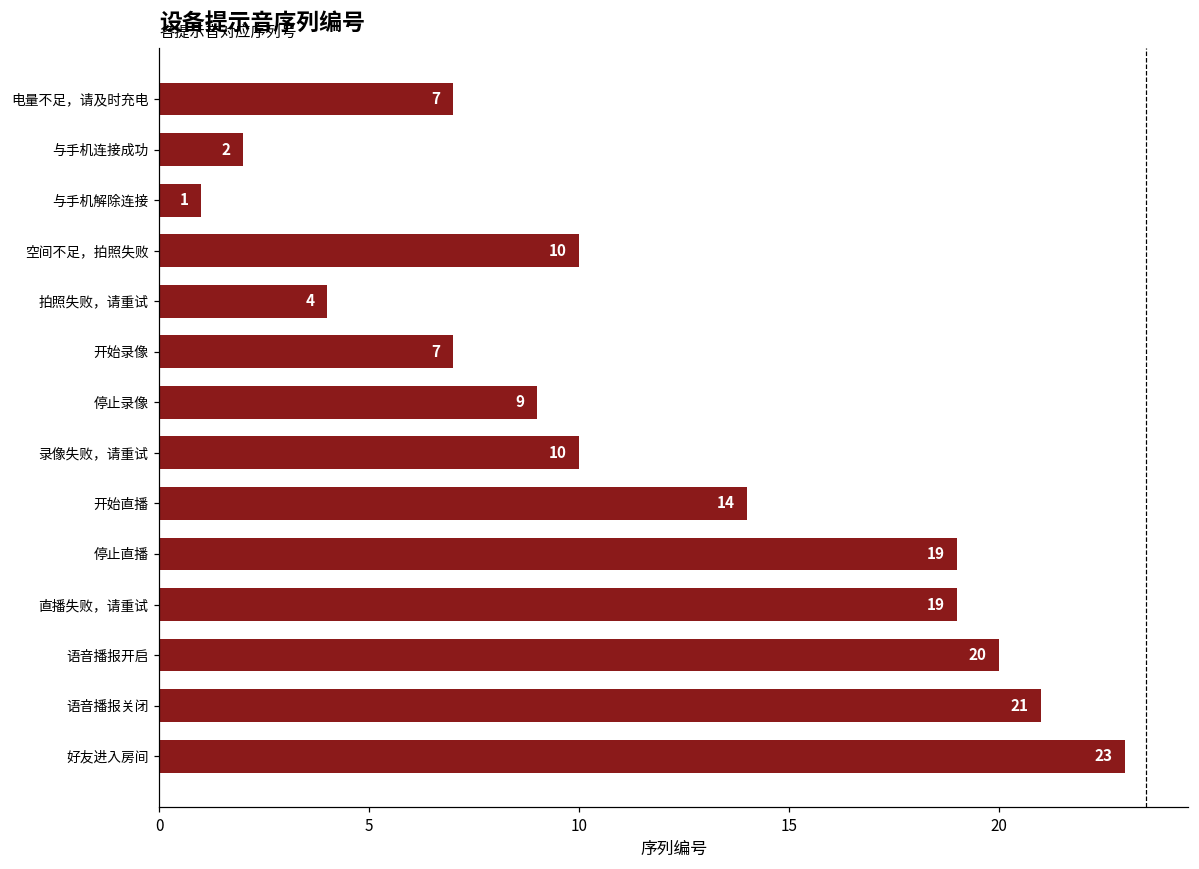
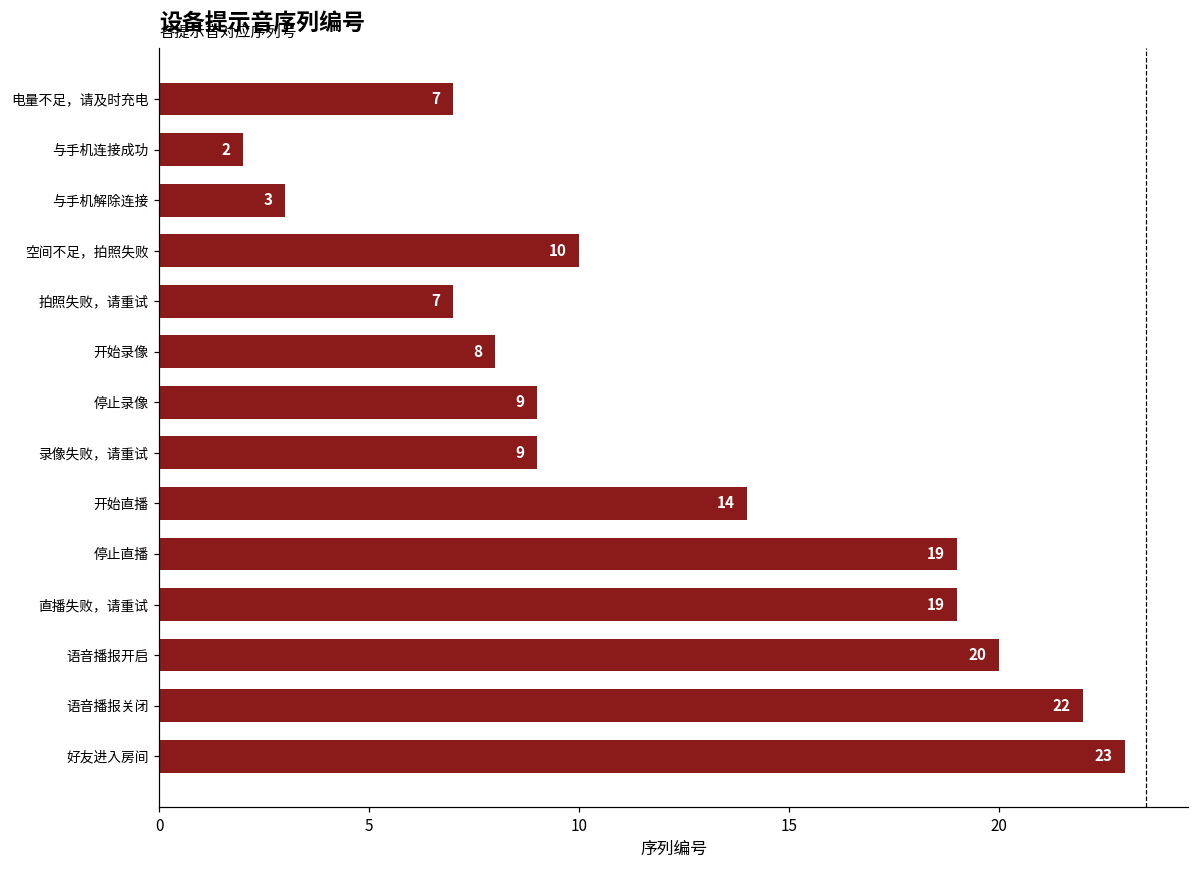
与手机解除连接: 1 -> 3
拍照失败，请重试: 4 -> 7
开始录像: 7 -> 8
录像失败，请重试: 10 -> 9
语音播报关闭: 21 -> 22
